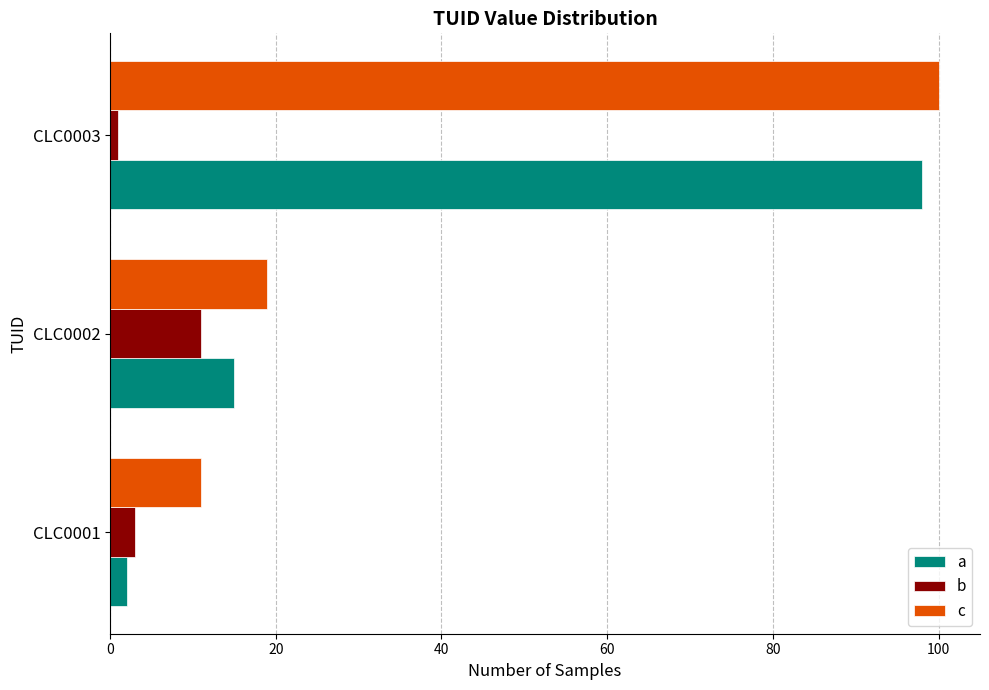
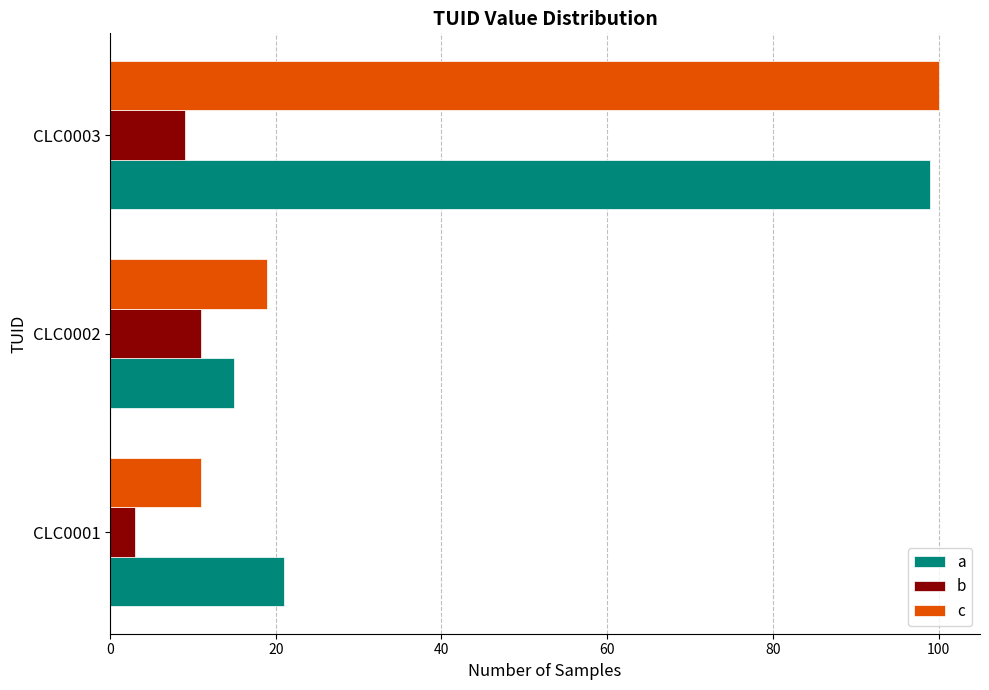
b, CLC0003: 1 -> 9
a, CLC0003: 98 -> 99
a, CLC0001: 2 -> 21
